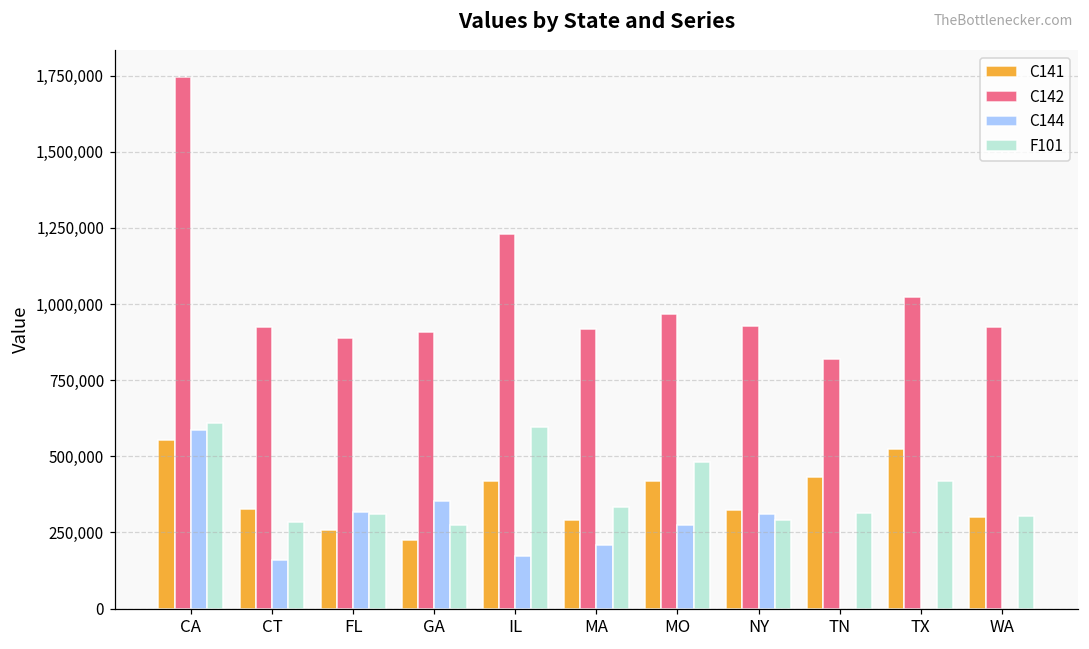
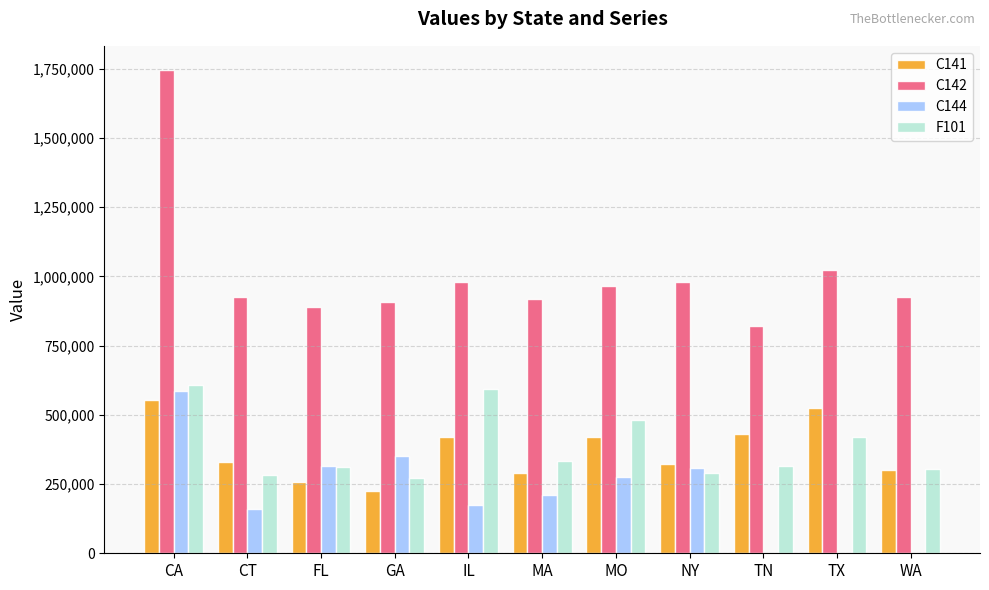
C142, IL: 1,230,000 -> 980,000
C142, NY: 930,000 -> 980,000
